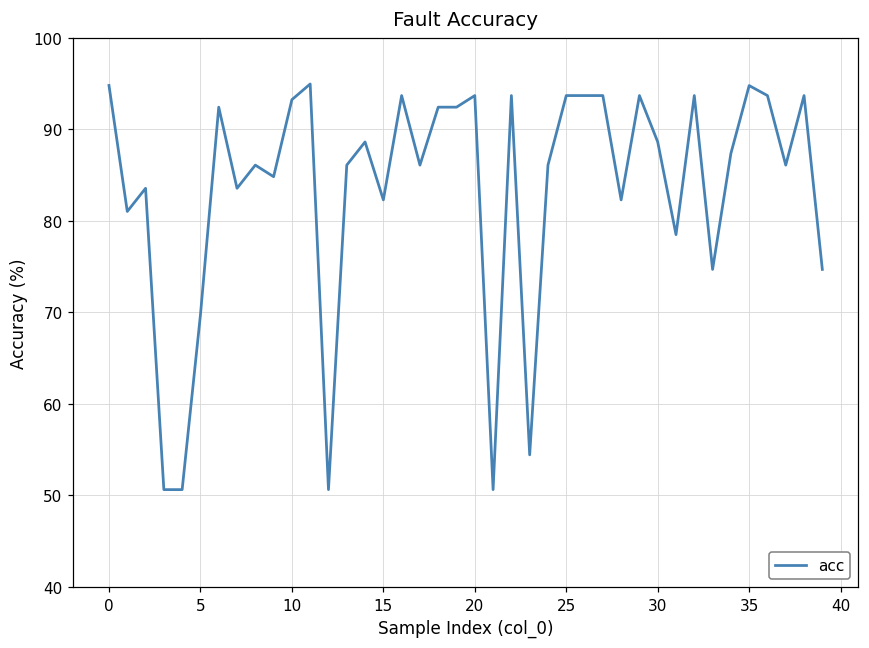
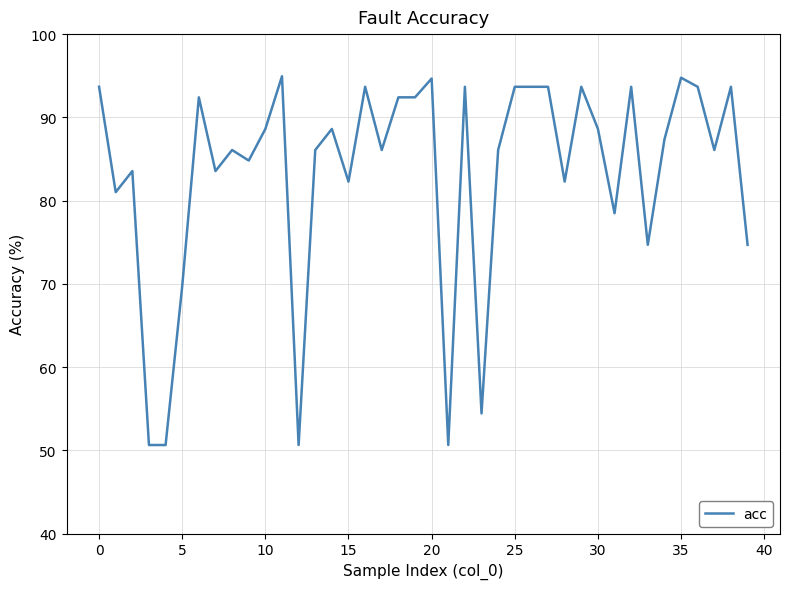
0: 95 -> 94
10: 93 -> 89
20: 94 -> 95
